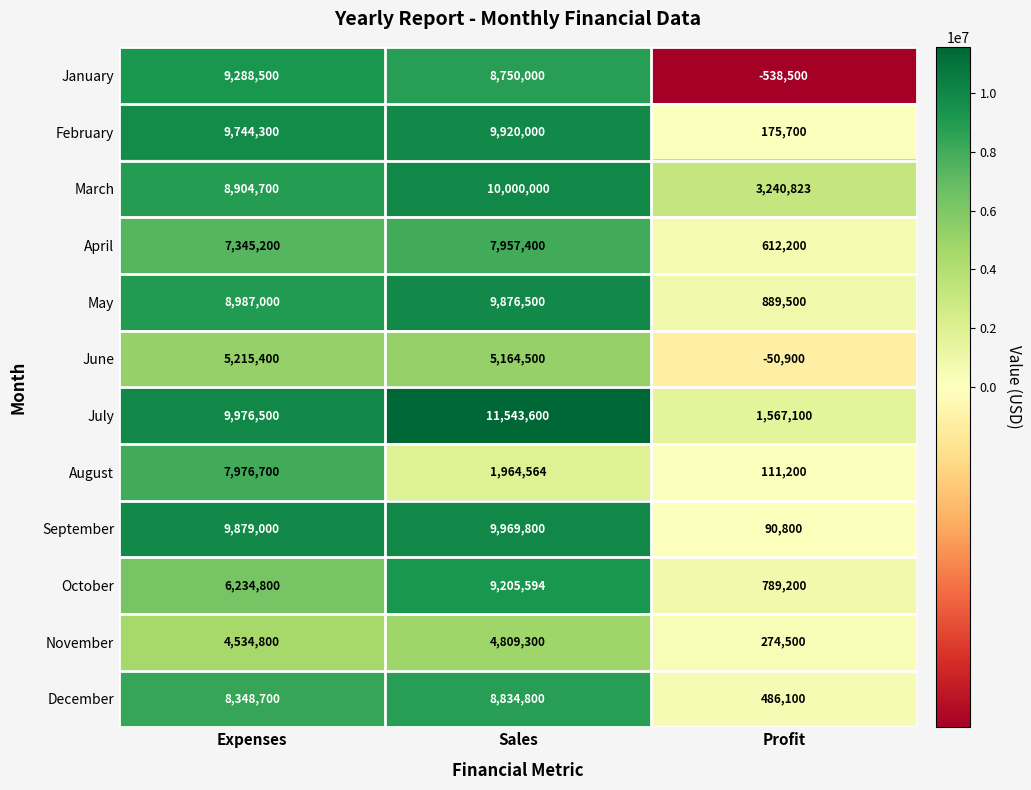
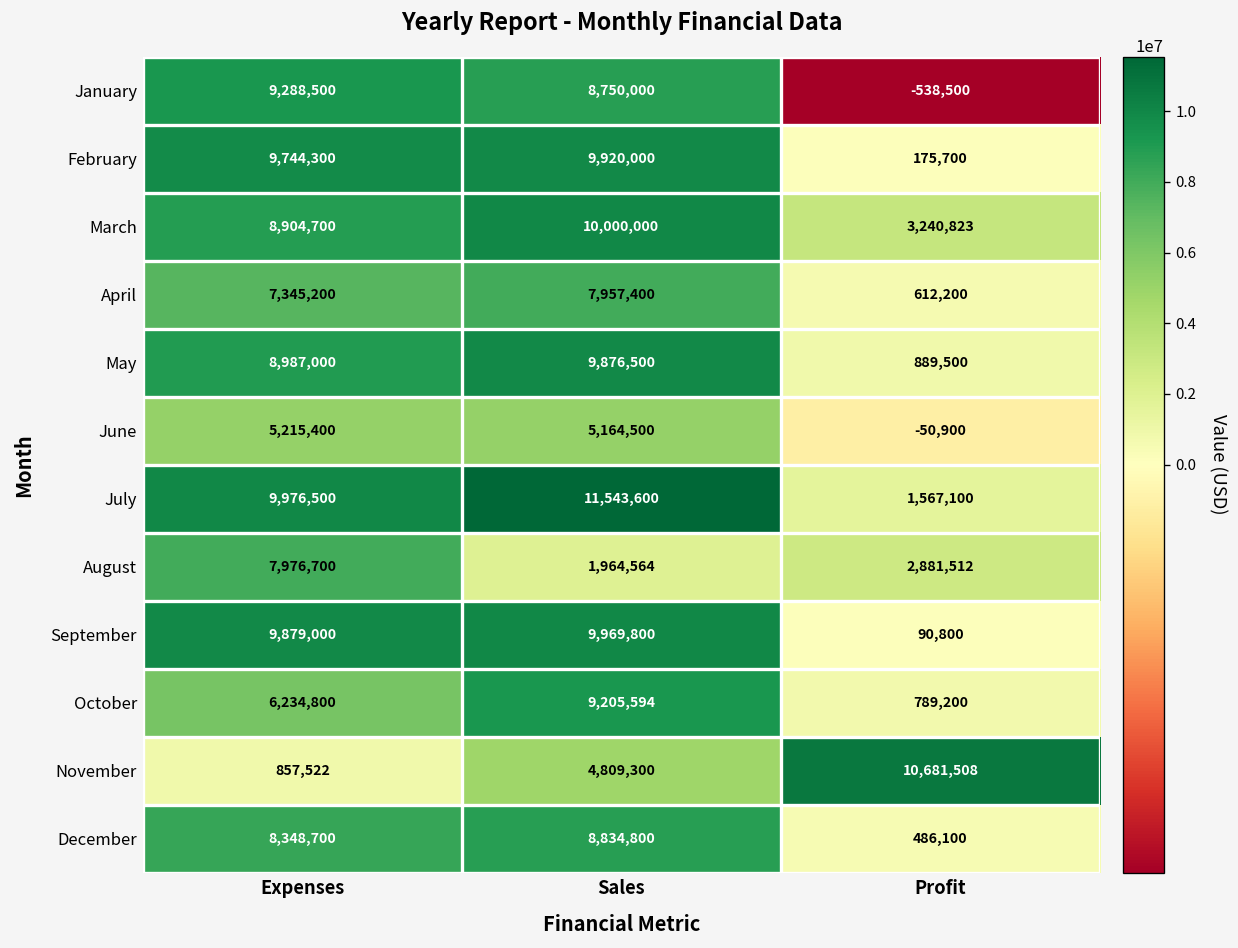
August, Profit: 111,200 -> 2,881,512
November, Expenses: 4,534,800 -> 857,522
November, Profit: 274,500 -> 10,681,508
